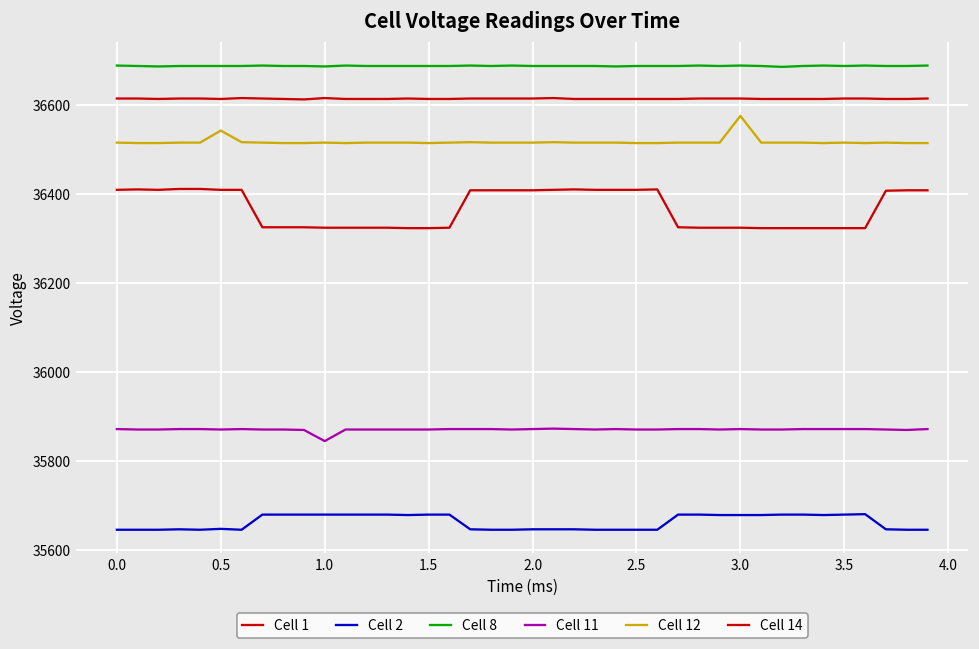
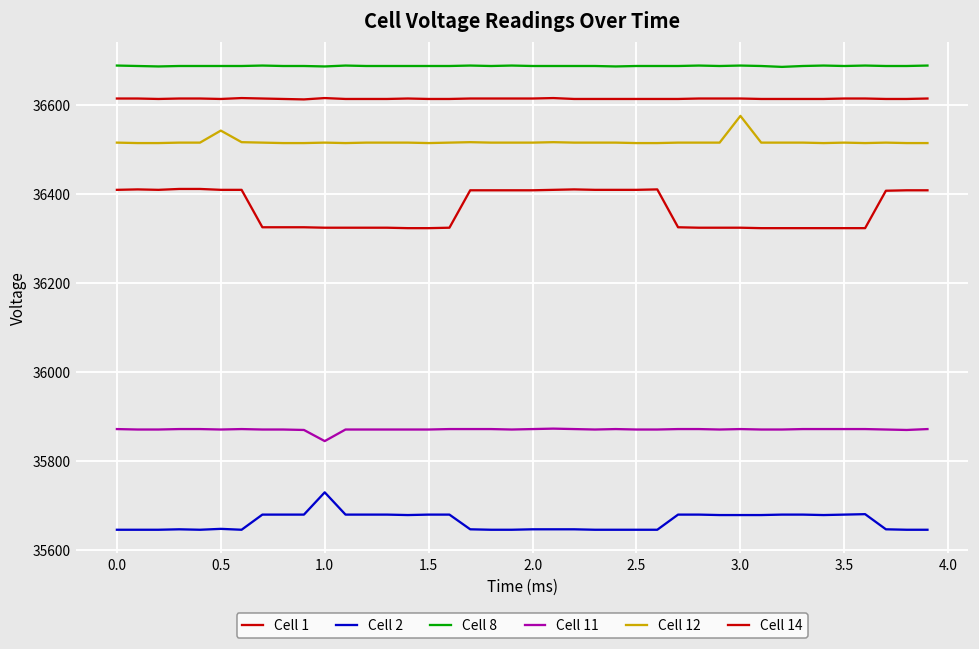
Cell 2, 1.0: 35680 -> 35730
